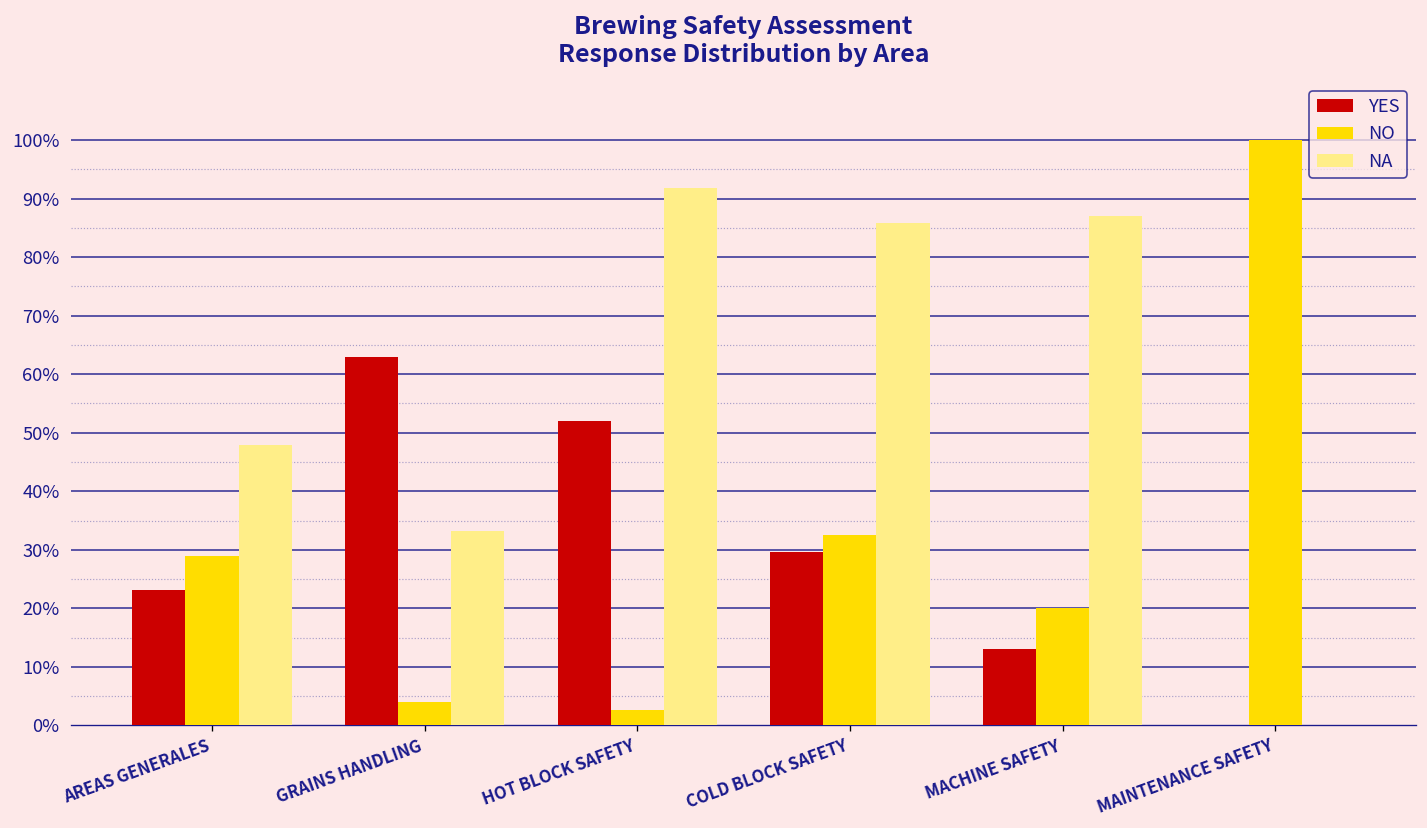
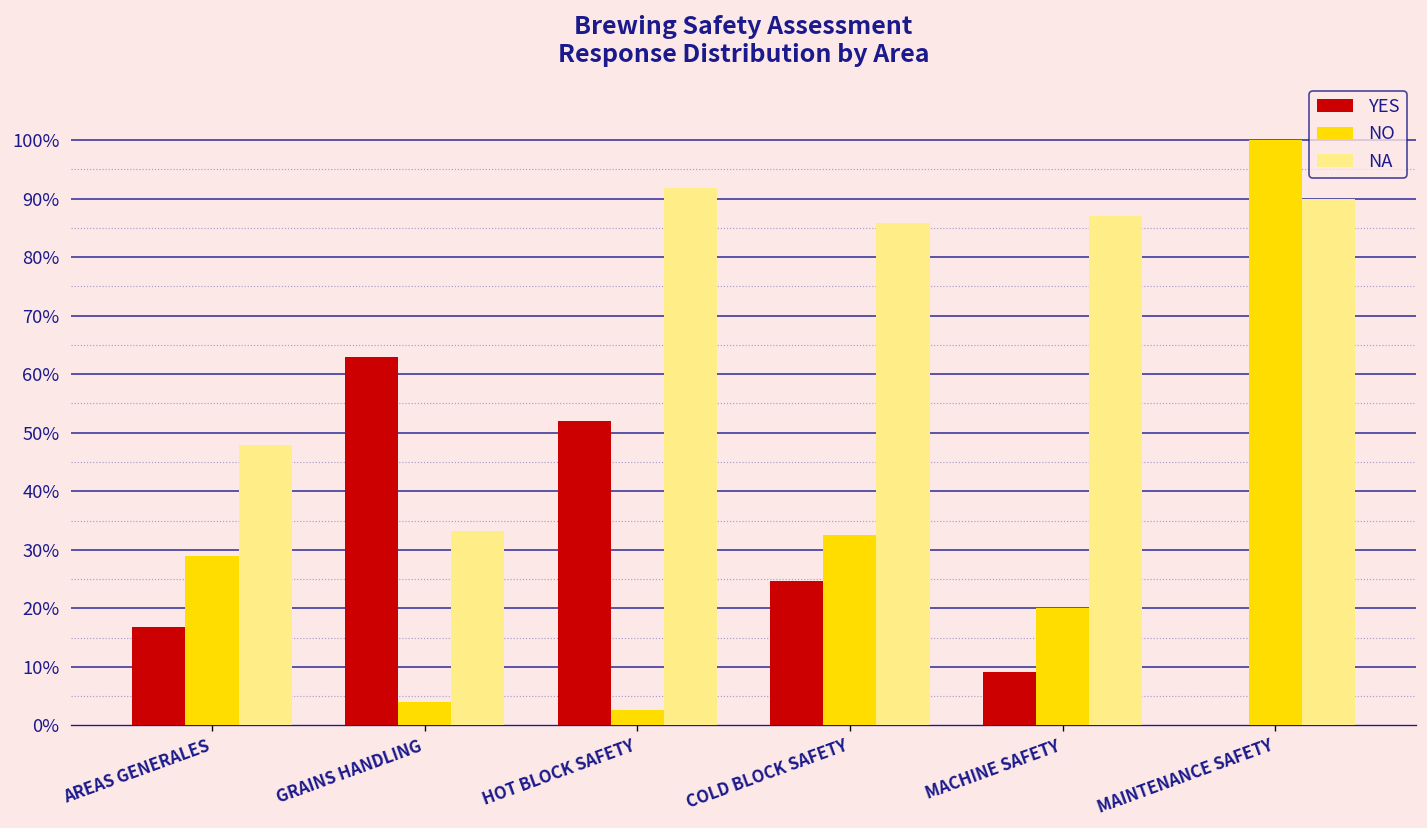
YES, AREAS GENERALES: 23% -> 17%
YES, COLD BLOCK SAFETY: 30% -> 25%
YES, MACHINE SAFETY: 13% -> 9%
NA, MAINTENANCE SAFETY: 0% -> 90%
